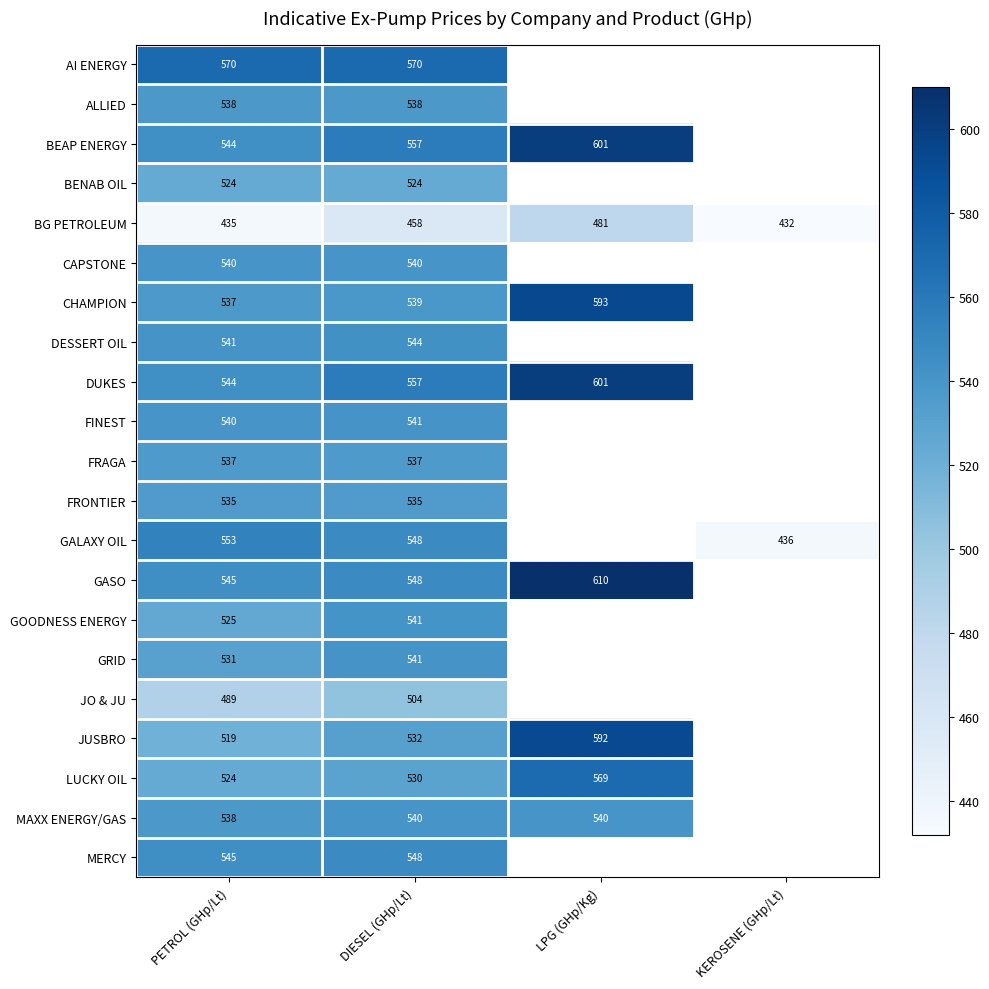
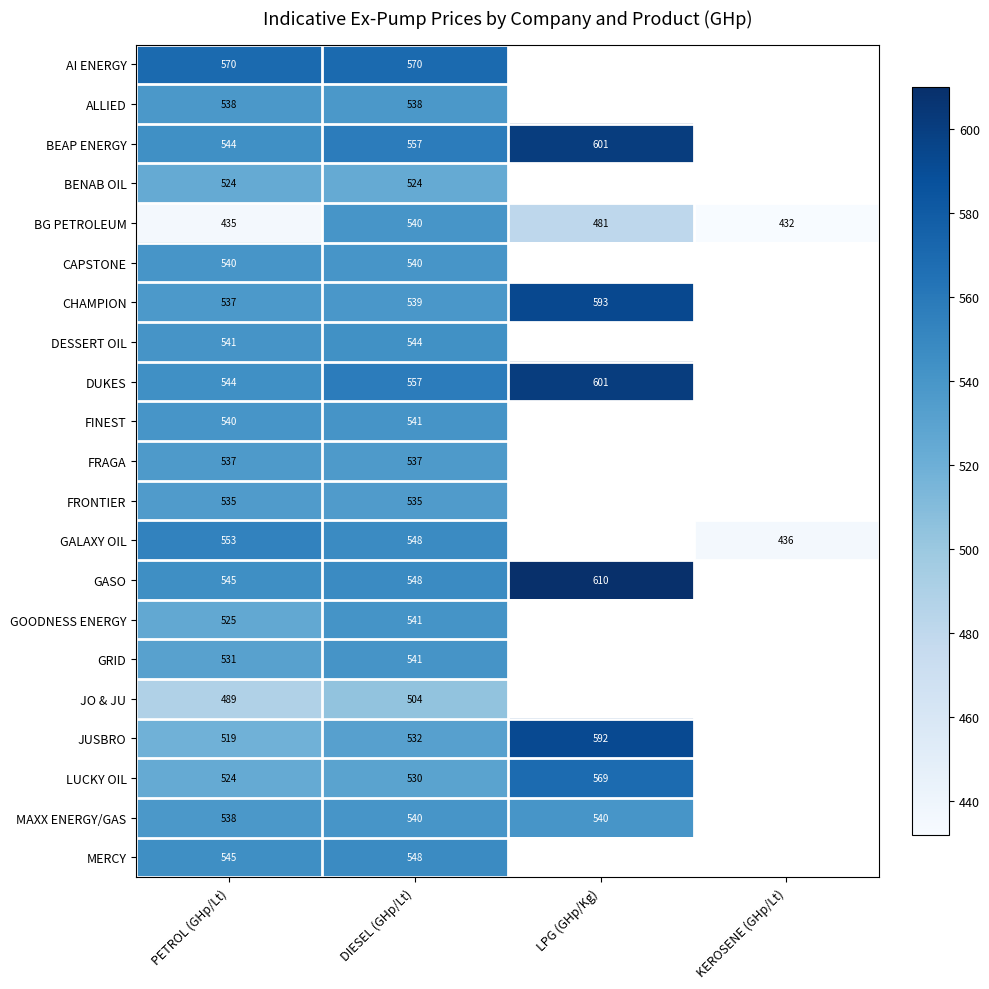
BG PETROLEUM, DIESEL (GHp/Lt): 458 -> 540
